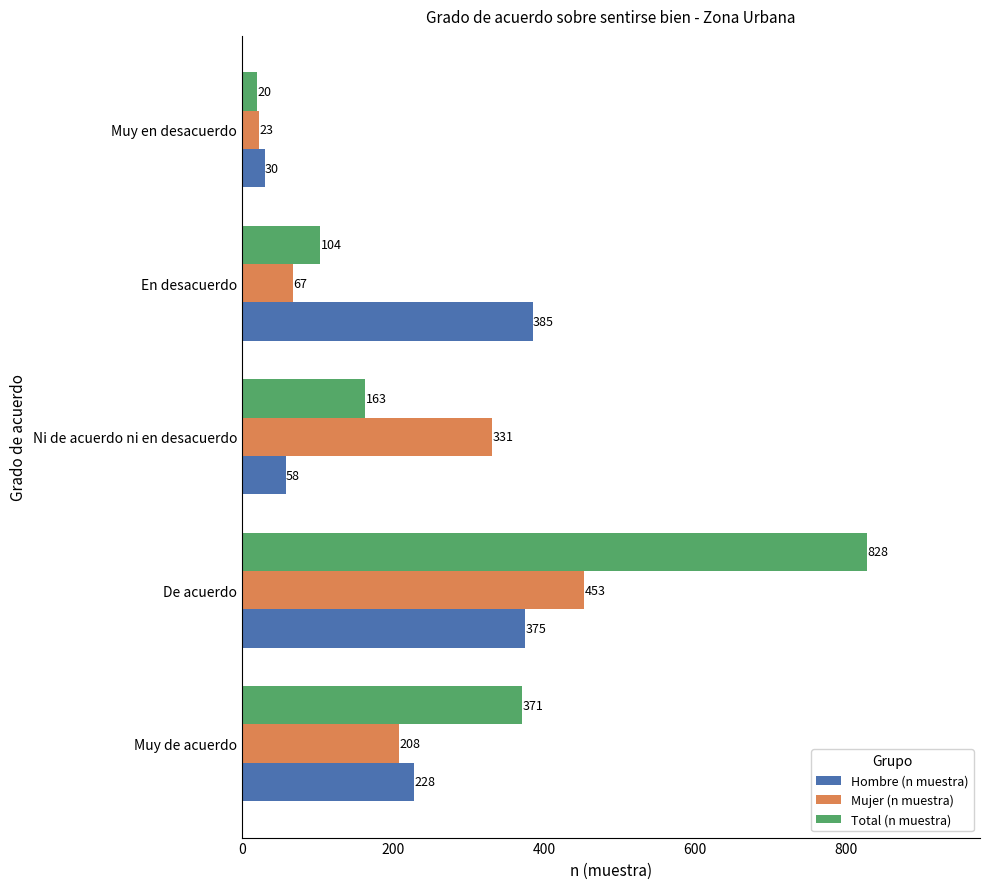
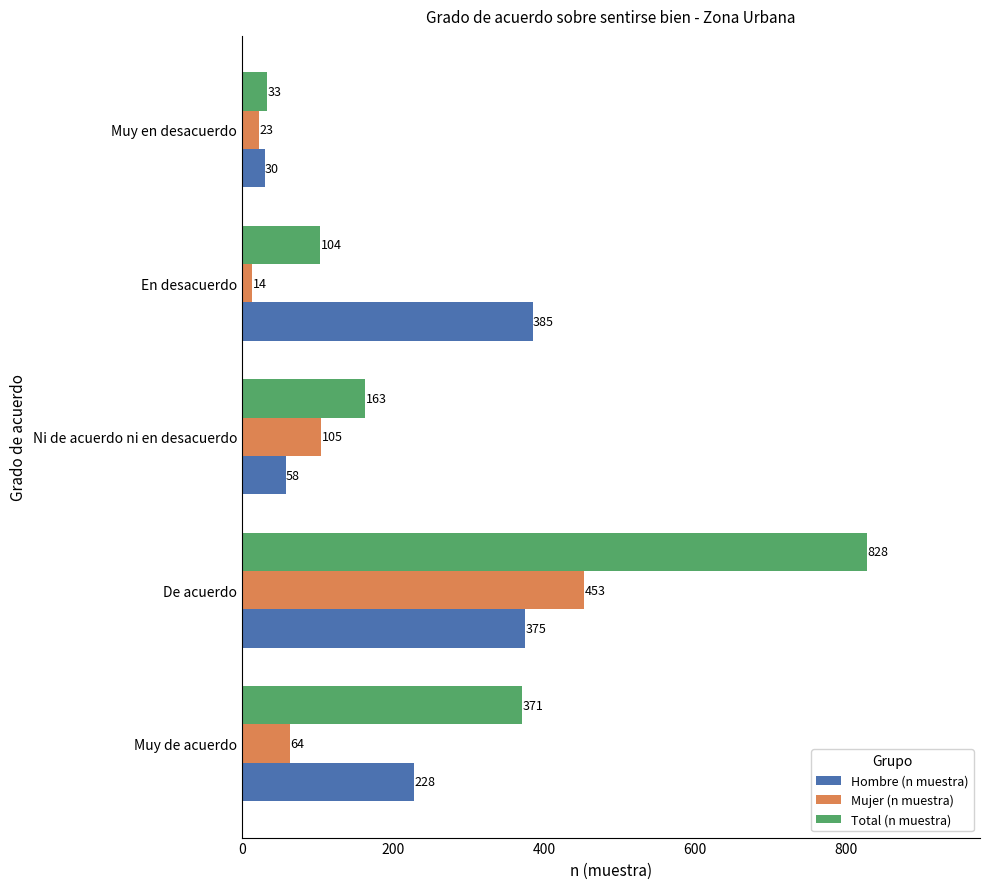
Total (n muestra), Muy en desacuerdo: 20 -> 33
Mujer (n muestra), En desacuerdo: 67 -> 14
Mujer (n muestra), Ni de acuerdo ni en desacuerdo: 331 -> 105
Mujer (n muestra), Muy de acuerdo: 208 -> 64
